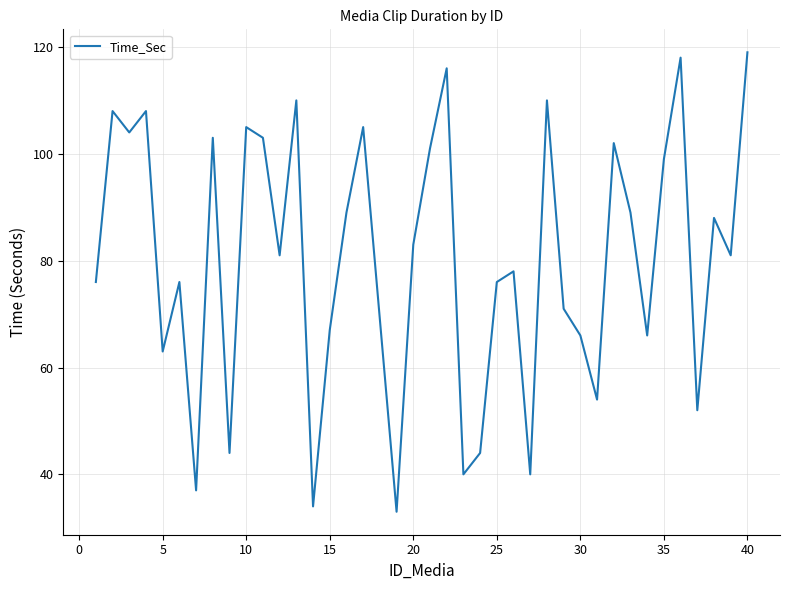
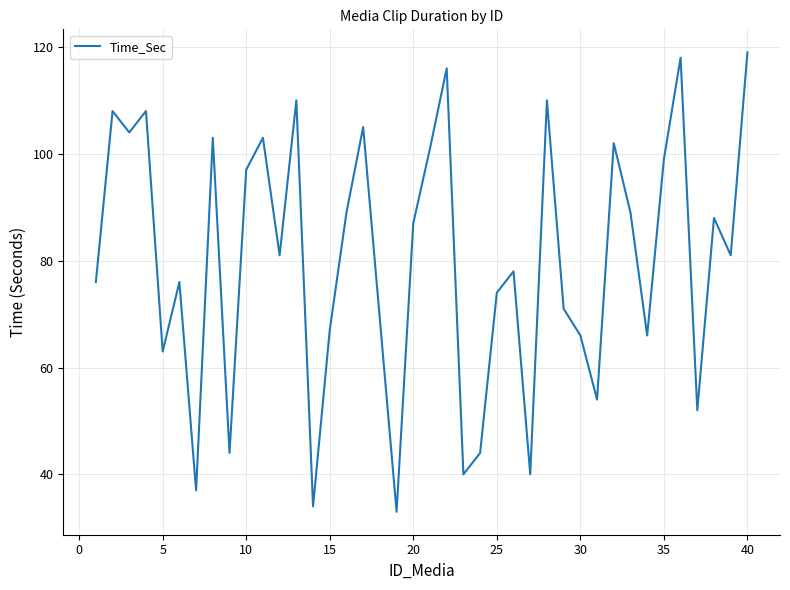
10: 105 -> 97
20: 83 -> 87
25: 76 -> 74
